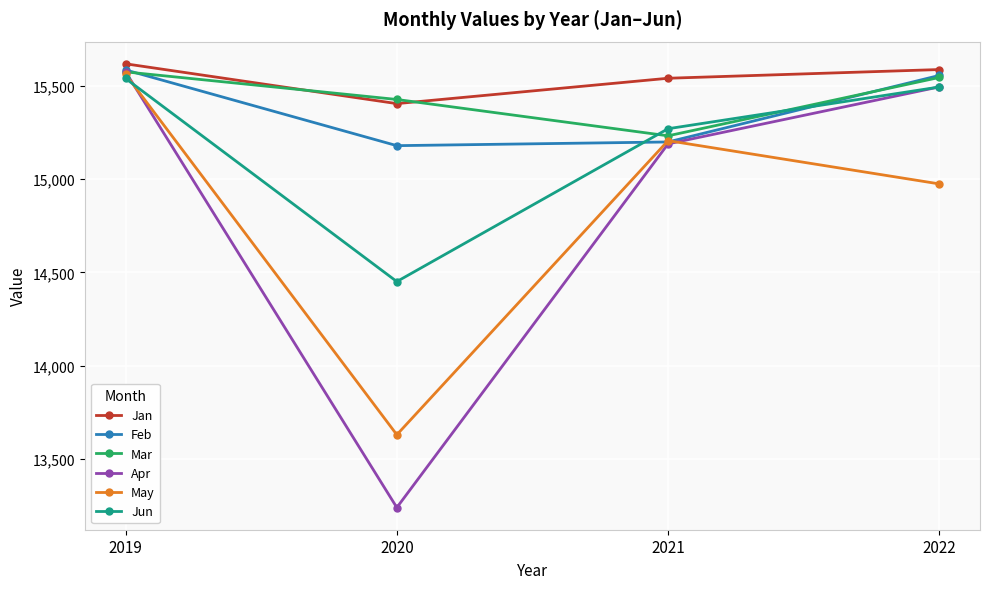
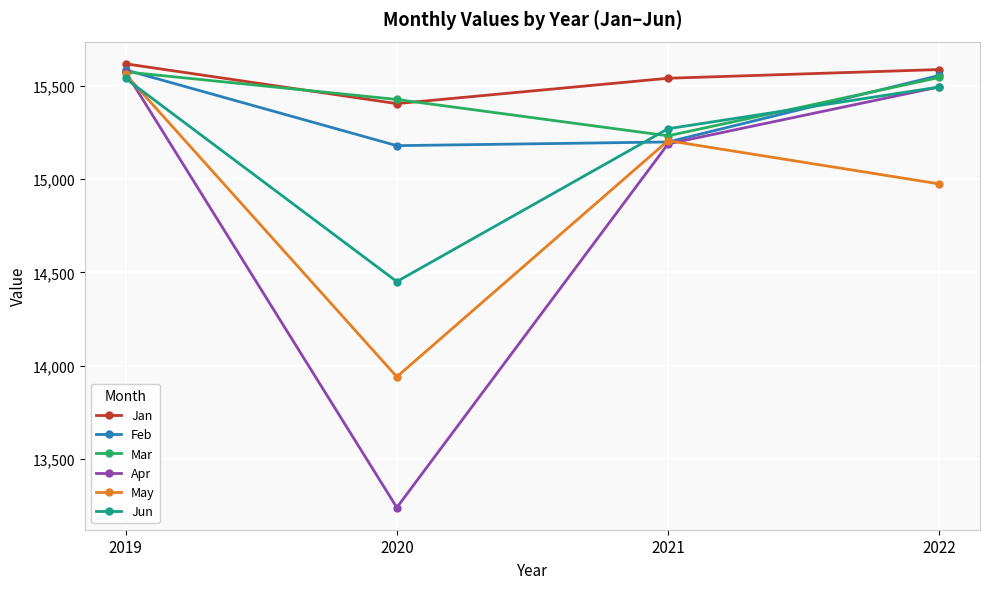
May, 2020: 13,630 -> 13,940
